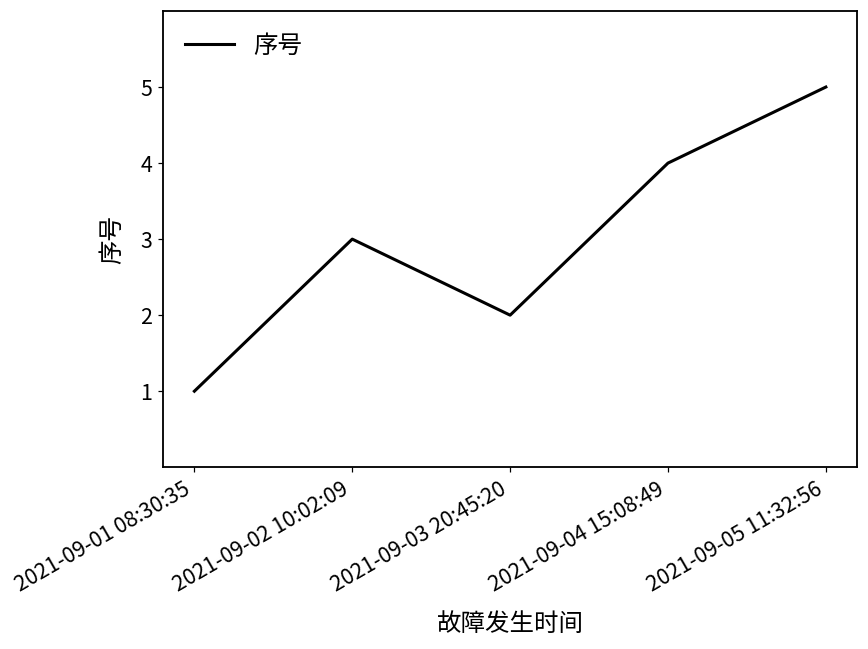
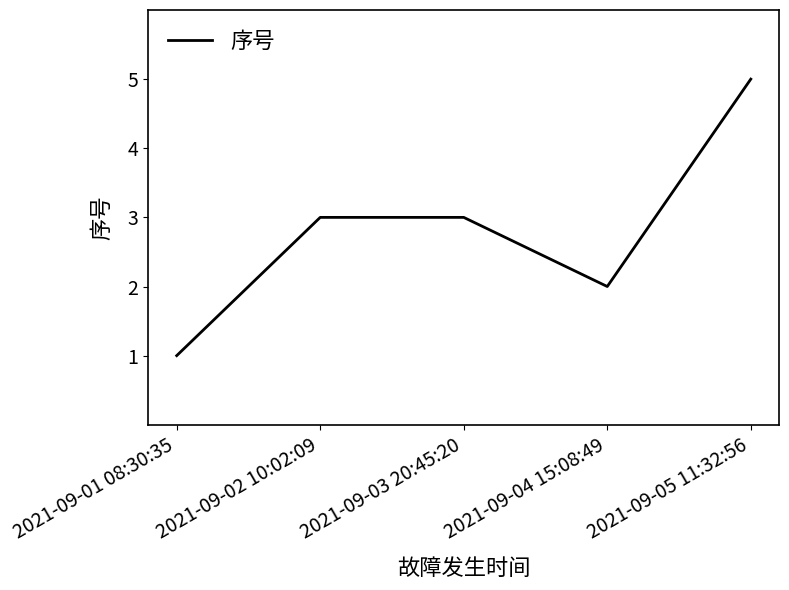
2021-09-03 20:45:20: 2 -> 3
2021-09-04 15:08:49: 4 -> 2
